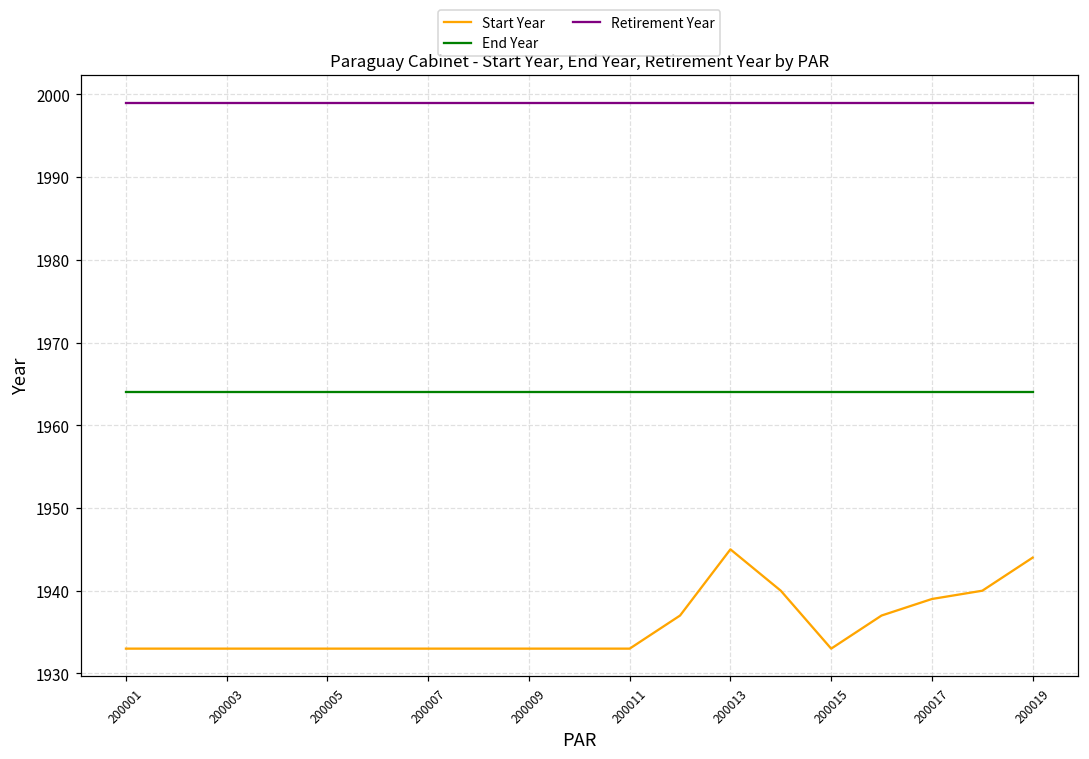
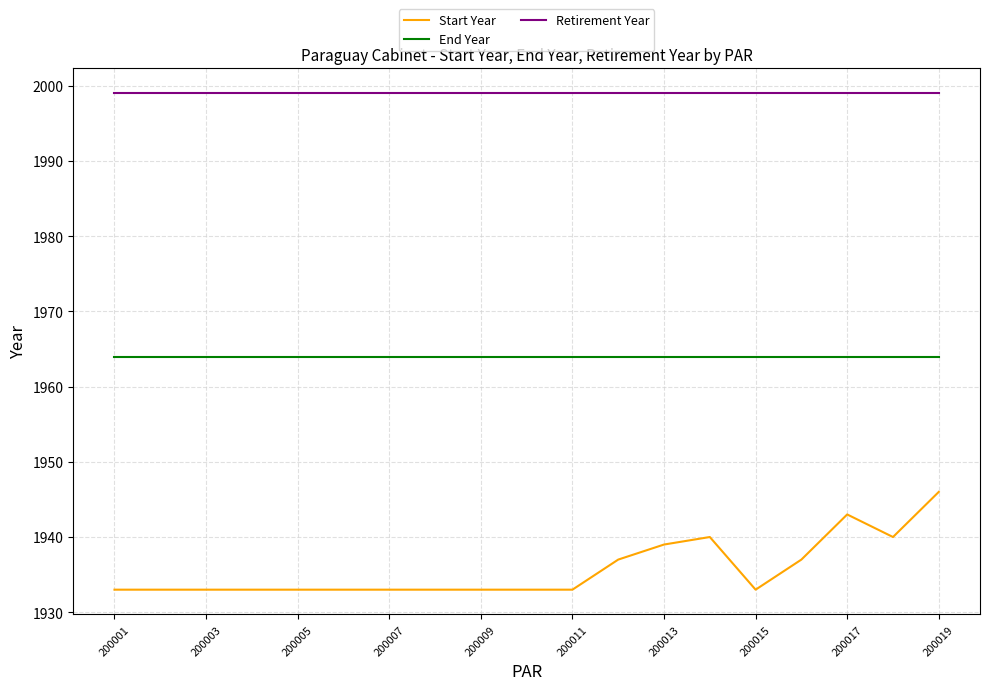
Start Year, 200013: 1945 -> 1939
Start Year, 200017: 1939 -> 1943
Start Year, 200019: 1944 -> 1946
